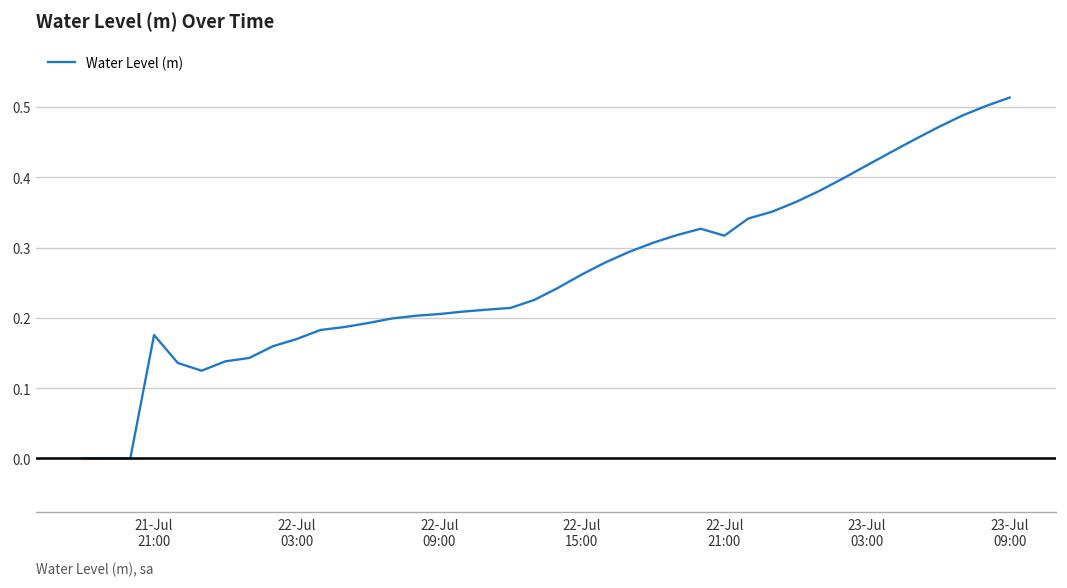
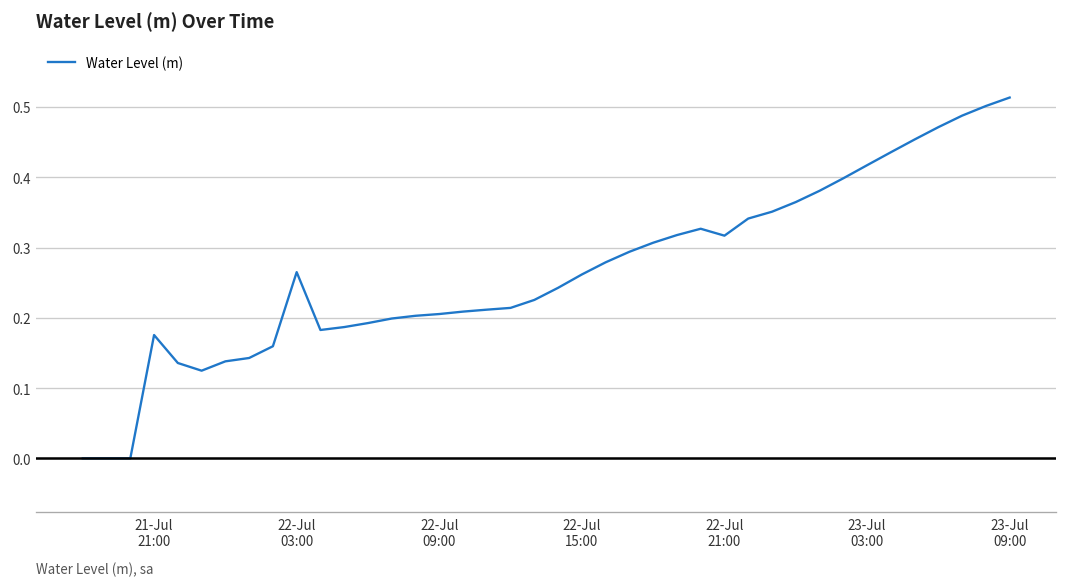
22-Jul 03:00: 0.17 -> 0.26
